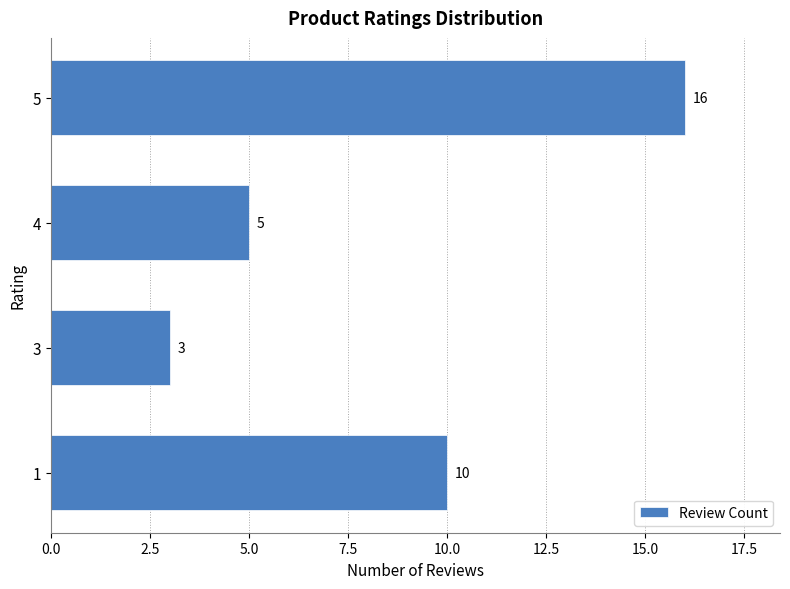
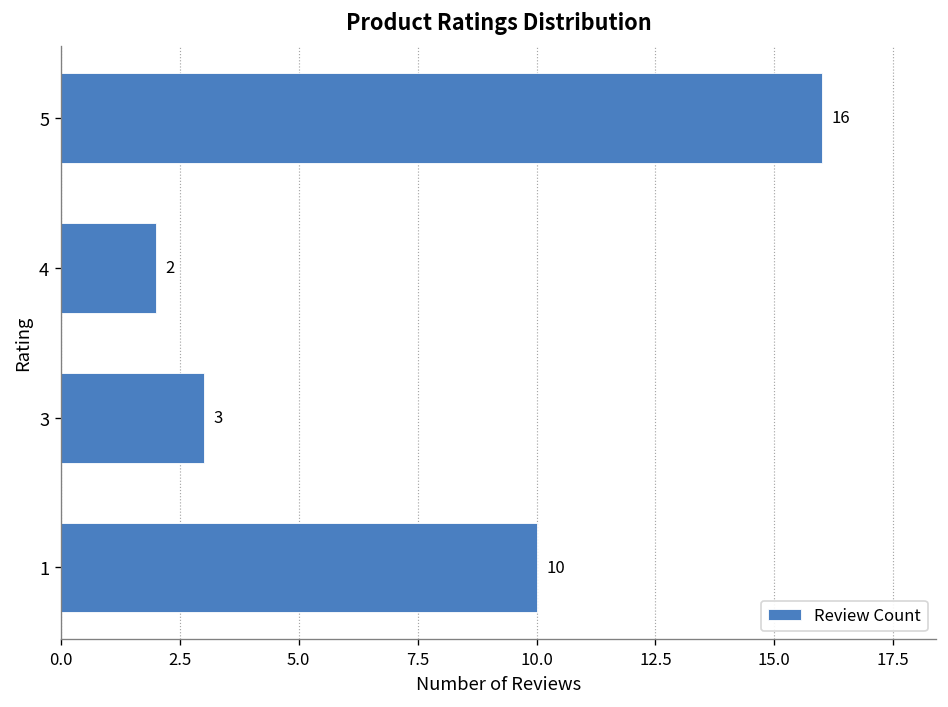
4: 5 -> 2
